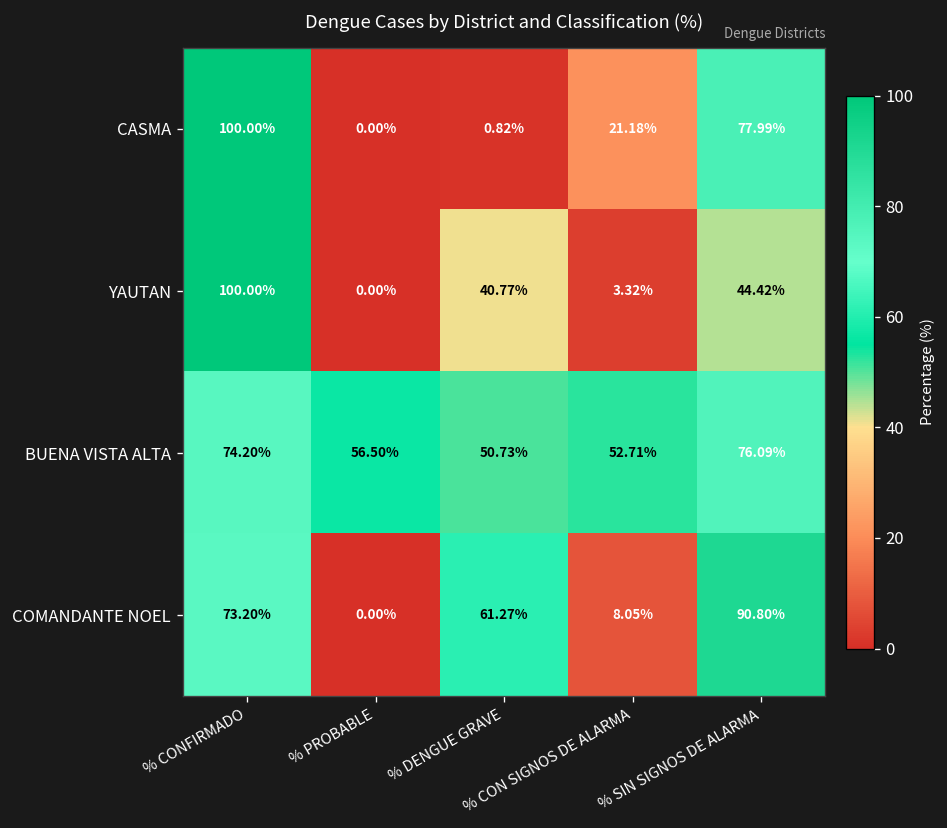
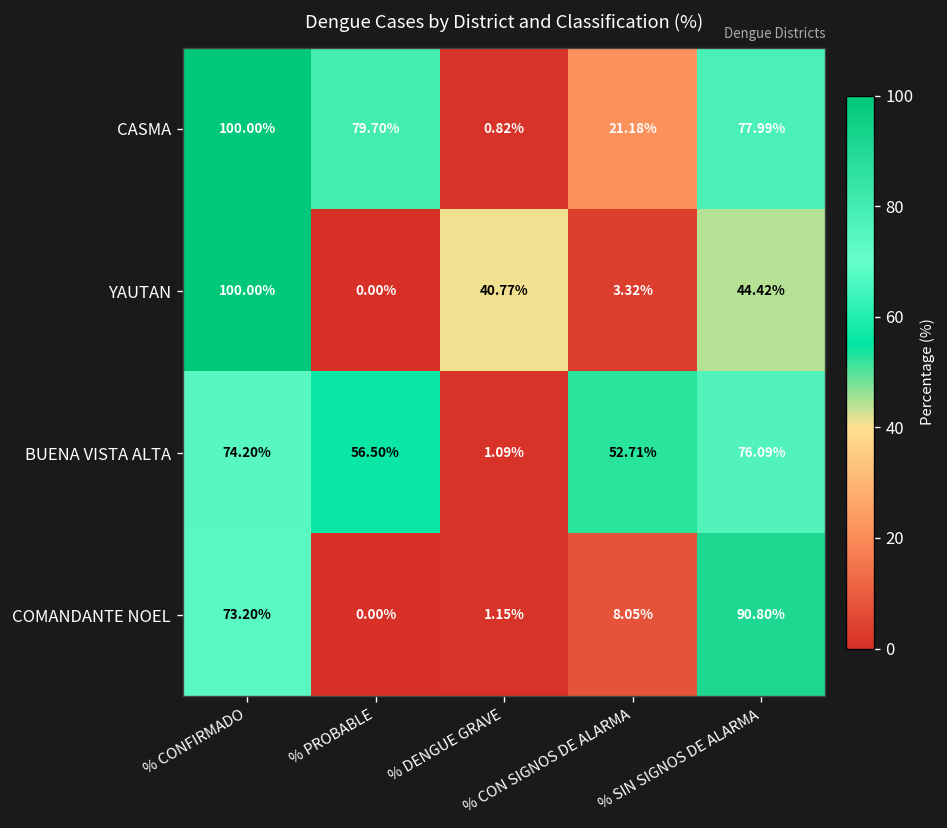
CASMA, % PROBABLE: 0.00% -> 79.70%
BUENA VISTA ALTA, % DENGUE GRAVE: 50.73% -> 1.09%
COMANDANTE NOEL, % DENGUE GRAVE: 61.27% -> 1.15%
